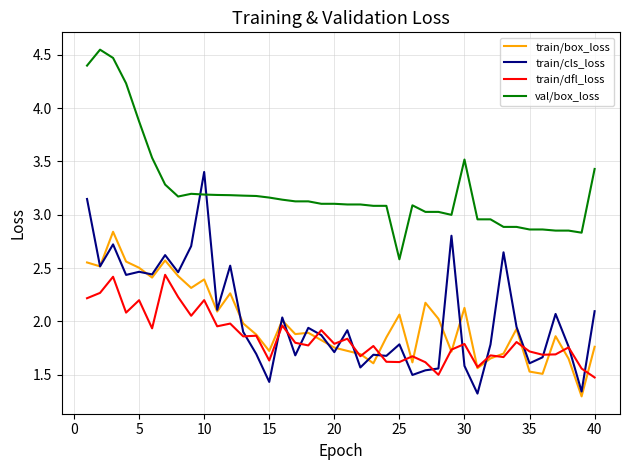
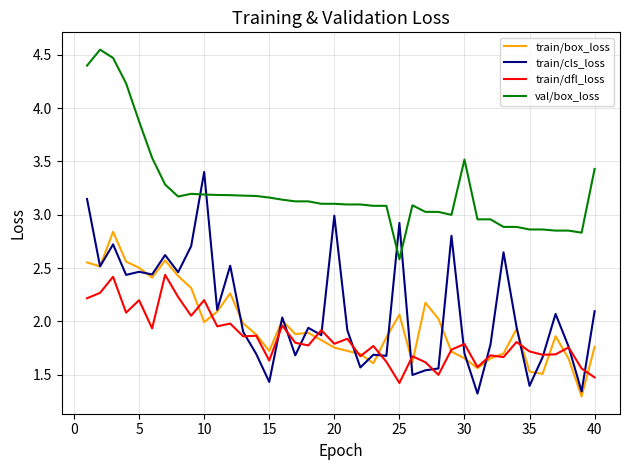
train/box_loss, 10: 2.39 -> 1.99
train/cls_loss, 20: 1.71 -> 2.99
train/cls_loss, 25: 1.78 -> 2.92
train/dfl_loss, 25: 1.62 -> 1.42
train/box_loss, 30: 2.13 -> 1.65
train/cls_loss, 30: 1.58 -> 1.70
train/cls_loss, 35: 1.61 -> 1.40
